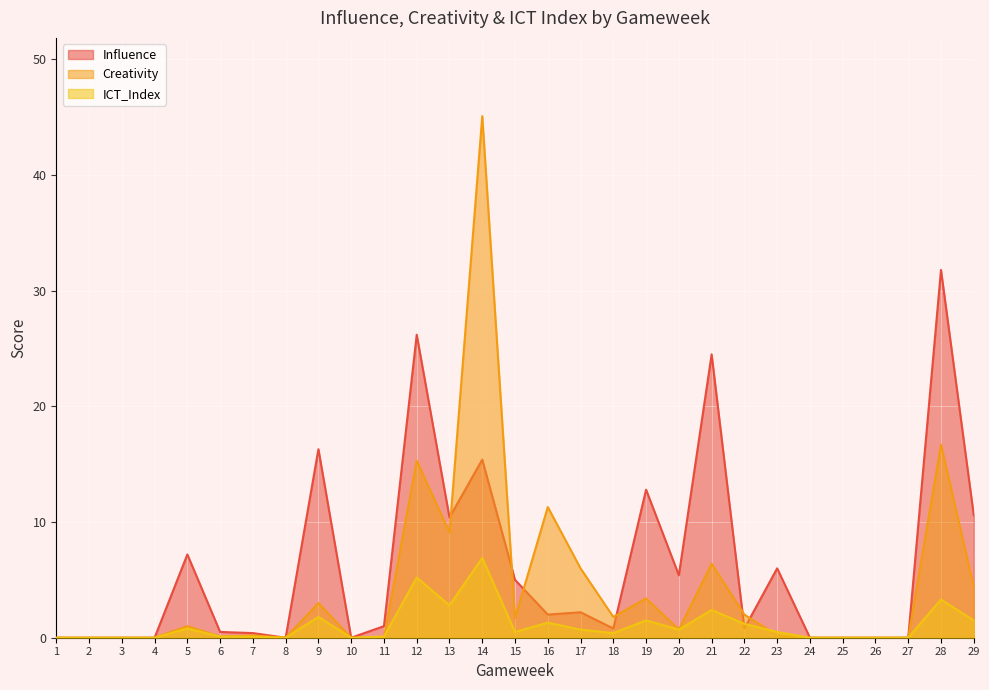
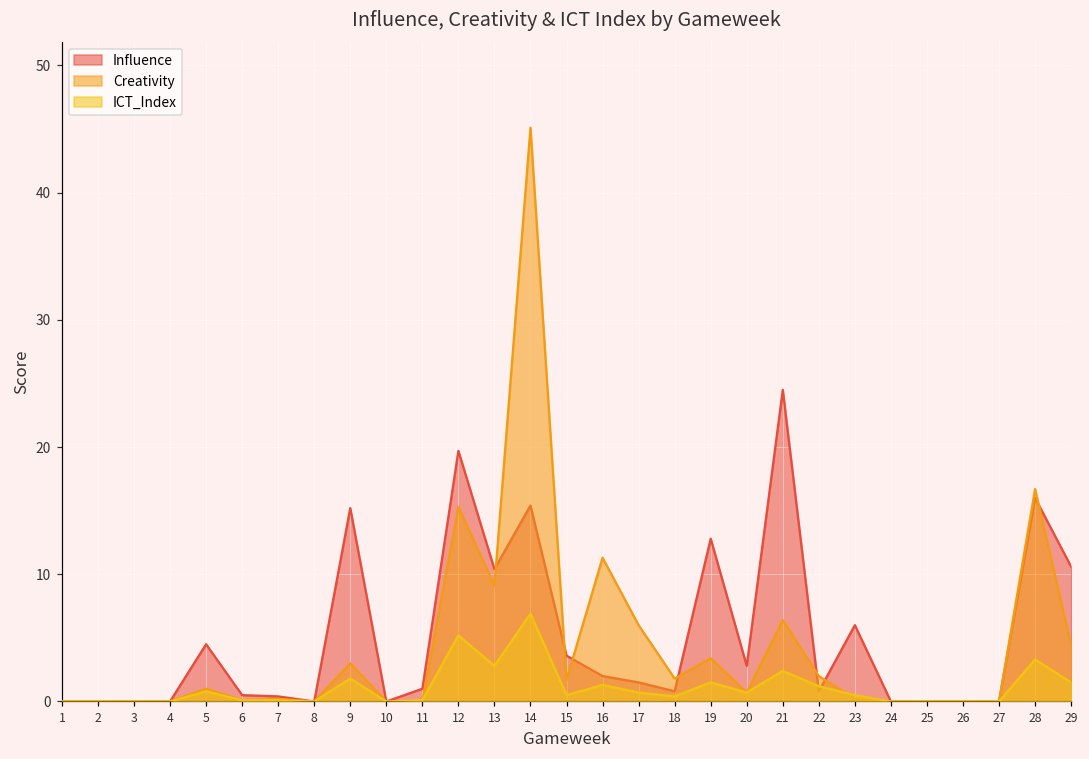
Influence, 5: 7.2 -> 4.5
Influence, 9: 16.3 -> 15.2
Influence, 12: 26.2 -> 19.7
Influence, 15: 5.0 -> 3.6
Influence, 17: 2.2 -> 1.5
Influence, 20: 5.4 -> 2.8
Influence, 28: 31.8 -> 16.0
